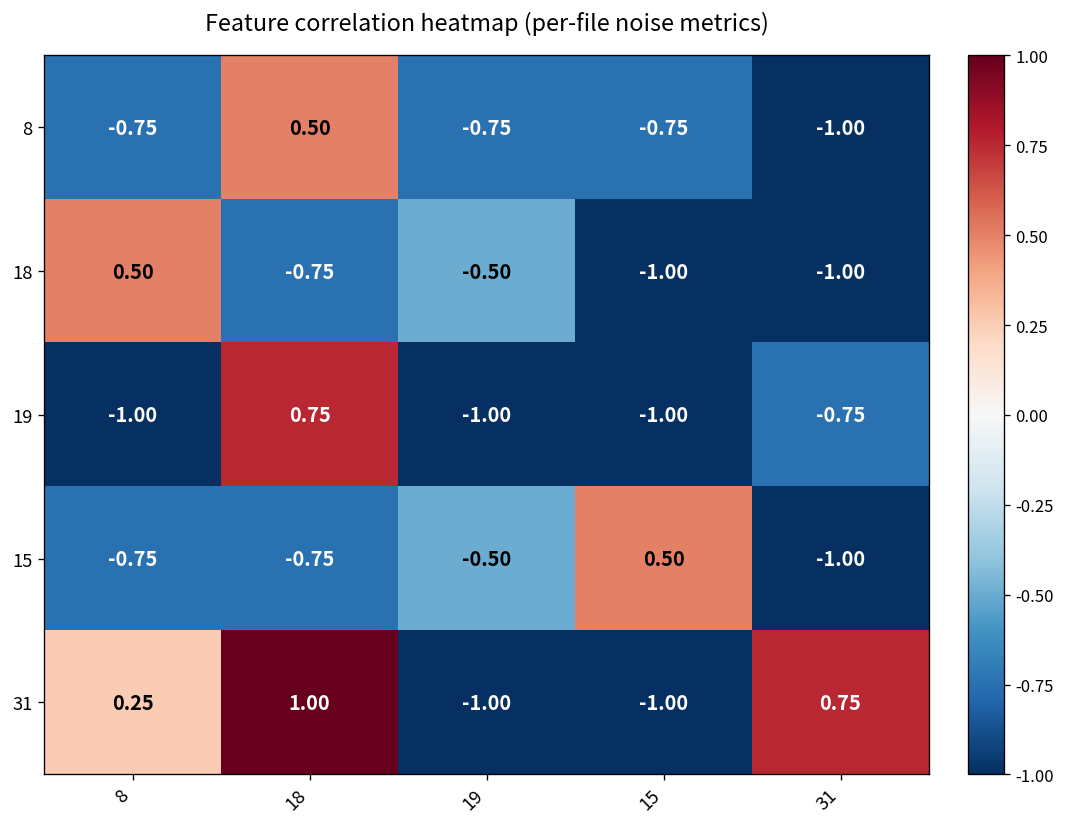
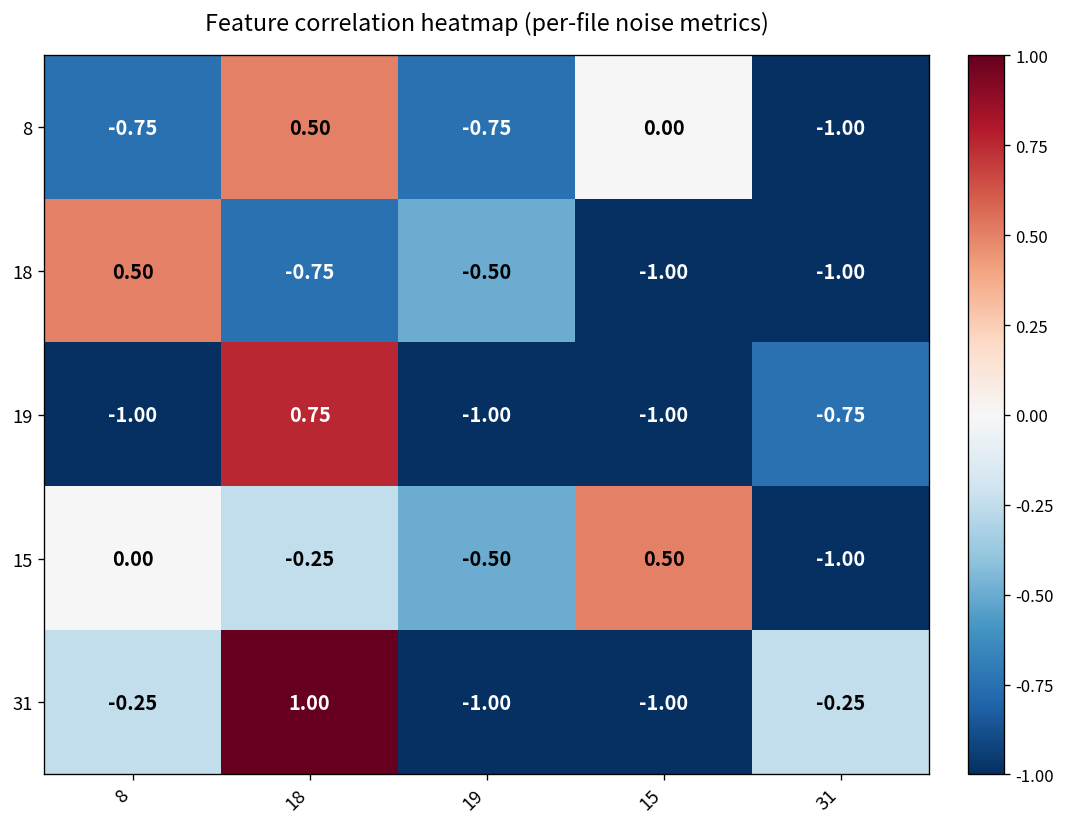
8, 15: -0.75 -> 0.00
15, 8: -0.75 -> 0.00
15, 18: -0.75 -> -0.25
31, 8: 0.25 -> -0.25
31, 31: 0.75 -> -0.25
